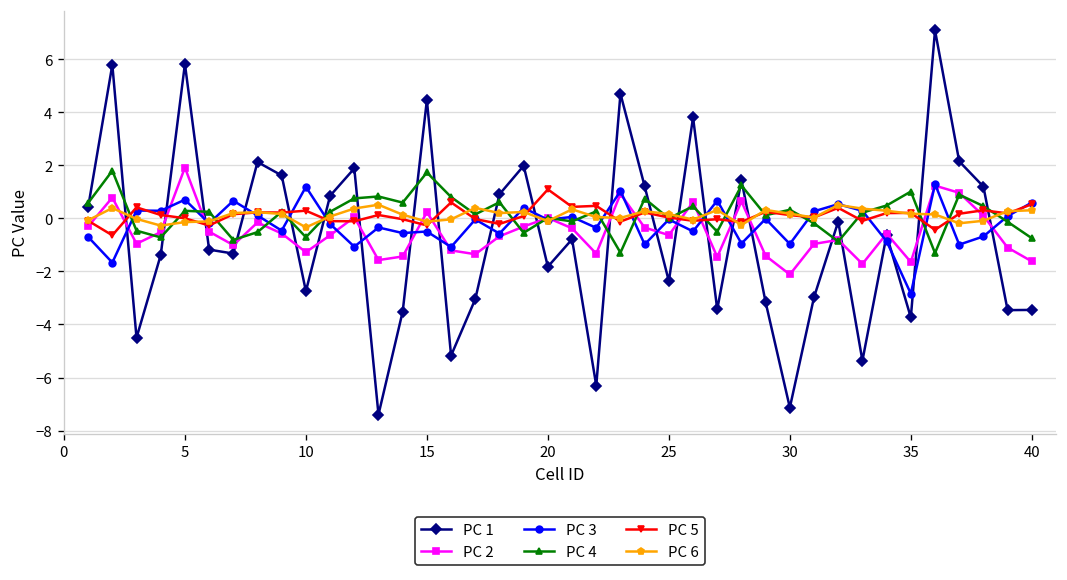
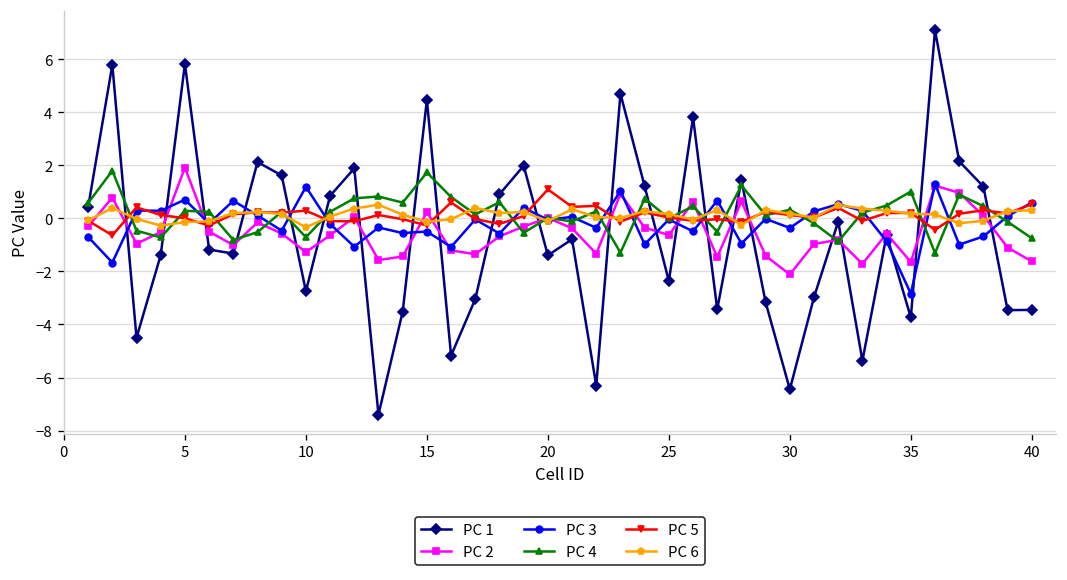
PC 1, 20: -1.8 -> -1.4
PC 1, 30: -7.1 -> -6.4
PC 3, 30: -1.0 -> -0.4
